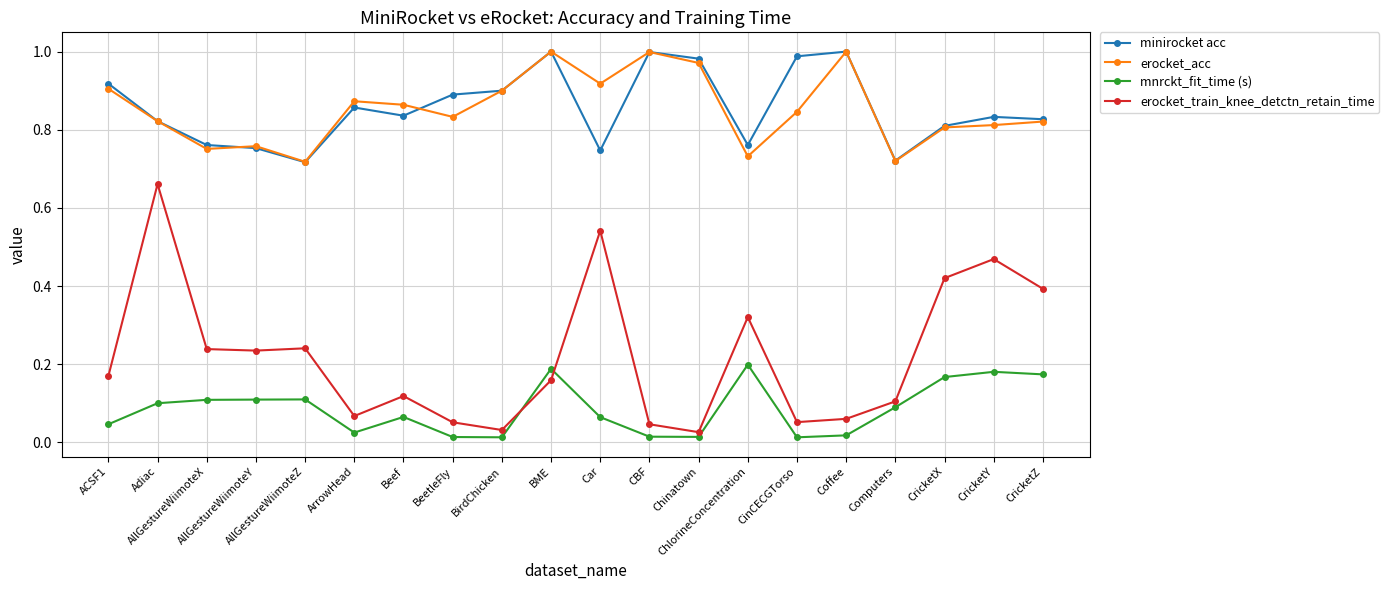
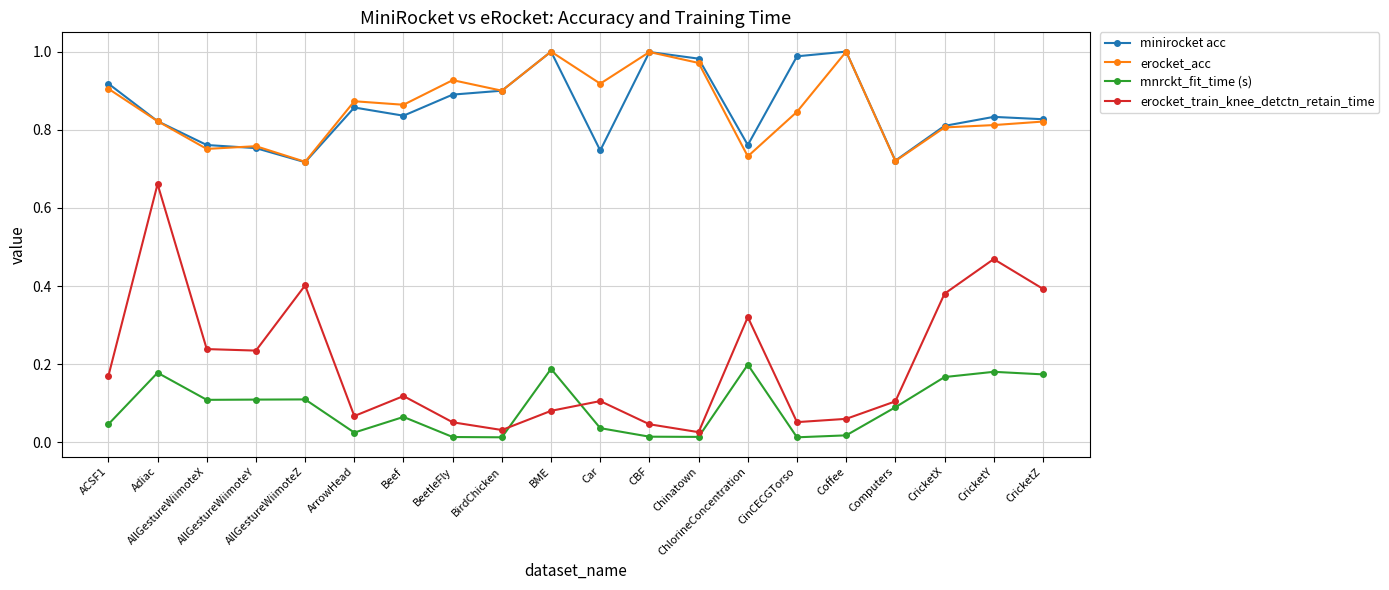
mnrckt_fit_time (s), Adiac: 0.10 -> 0.18
erocket_train_knee_detctn_retain_time, AllGestureWiimoteZ: 0.24 -> 0.40
erocket_acc, BeetleFly: 0.83 -> 0.93
erocket_train_knee_detctn_retain_time, BME: 0.16 -> 0.08
mnrckt_fit_time (s), Car: 0.06 -> 0.04
erocket_train_knee_detctn_retain_time, Car: 0.54 -> 0.11
erocket_train_knee_detctn_retain_time, CricketX: 0.42 -> 0.38
